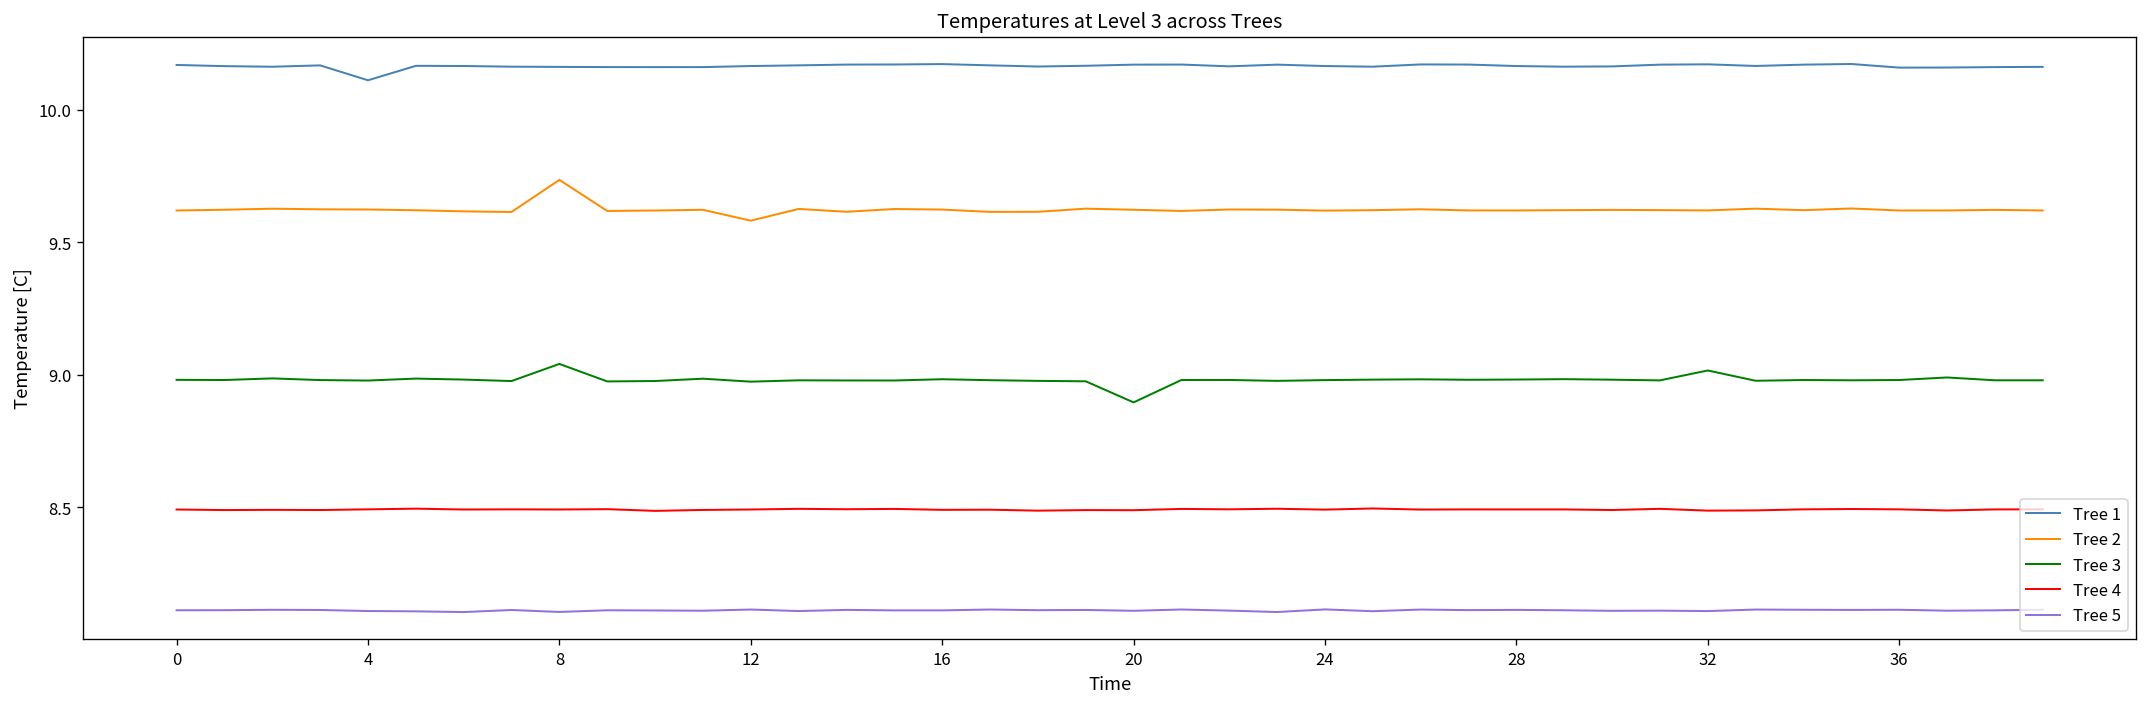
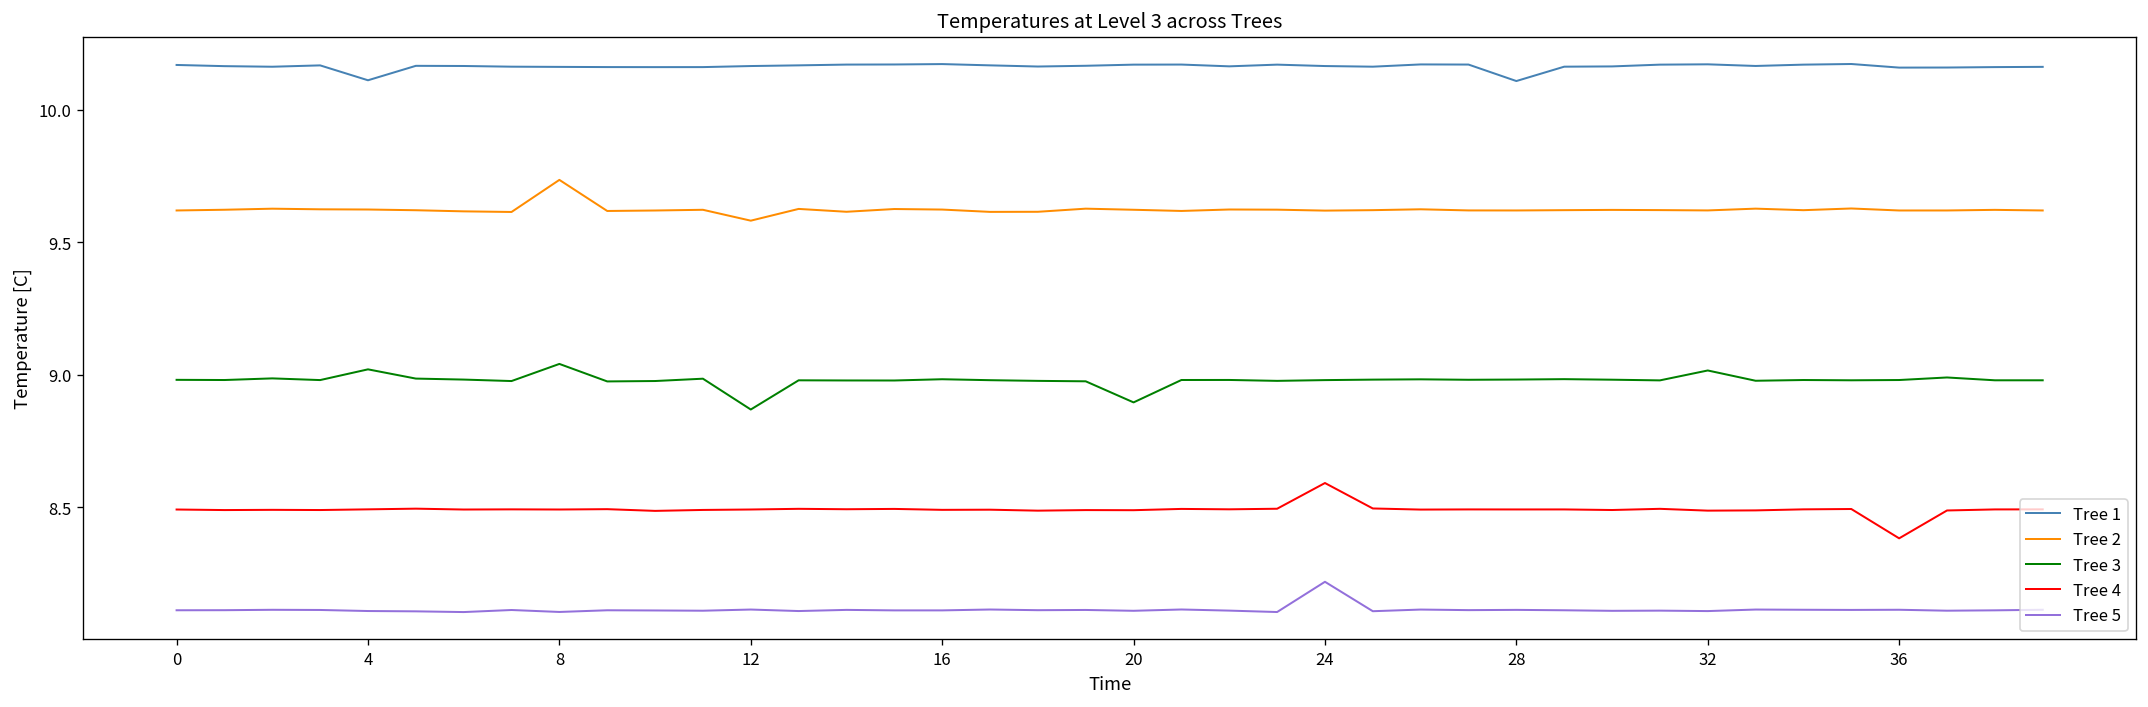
Tree 3, 4: 8.98 -> 9.02
Tree 3, 12: 8.97 -> 8.87
Tree 4, 24: 8.49 -> 8.59
Tree 5, 24: 8.12 -> 8.22
Tree 1, 28: 10.17 -> 10.11
Tree 4, 36: 8.49 -> 8.38
